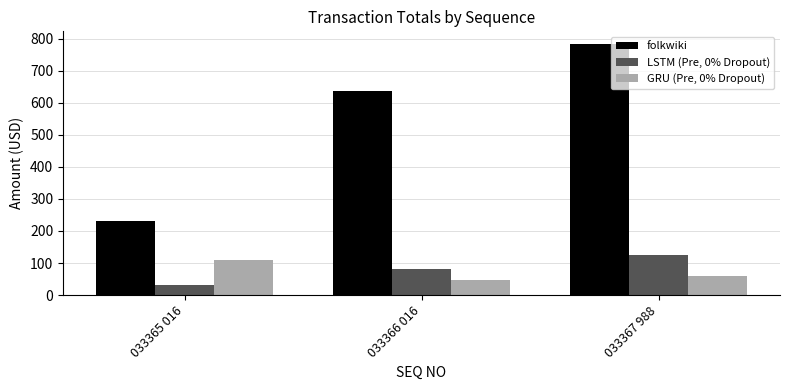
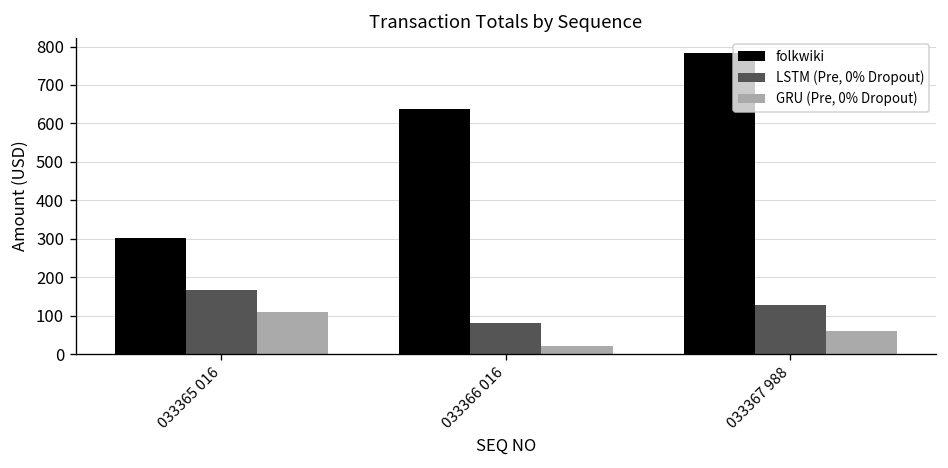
folkwiki, 033365 016: 230 -> 300
LSTM (Pre, 0% Dropout), 033365 016: 30 -> 170
GRU (Pre, 0% Dropout), 033366 016: 50 -> 20
